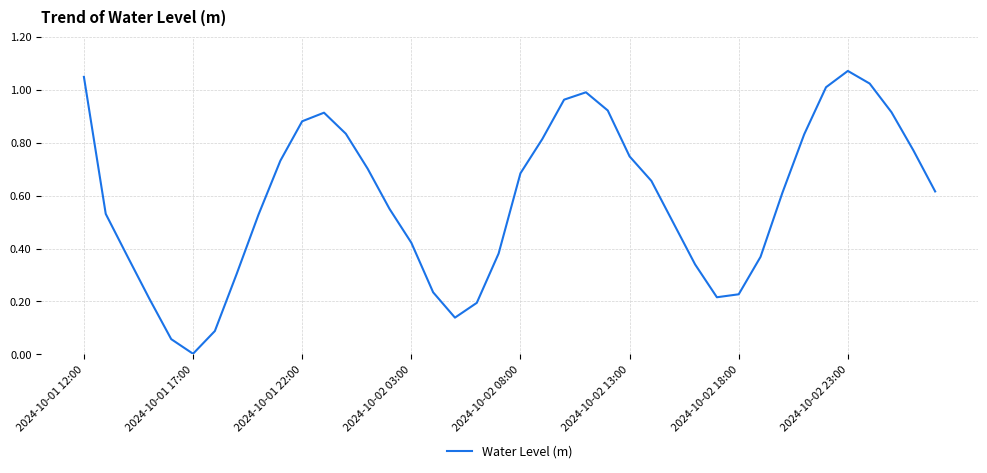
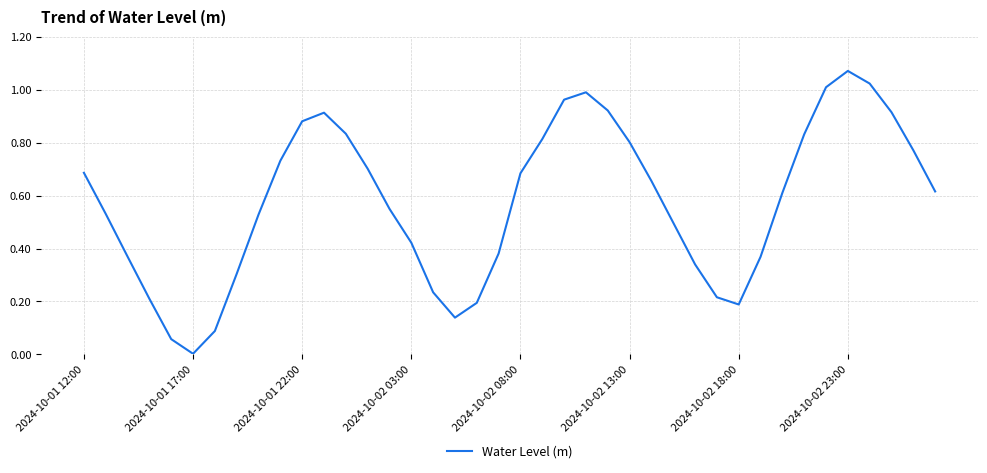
2024-10-01 12:00: 1.05 -> 0.69
2024-10-02 13:00: 0.75 -> 0.80
2024-10-02 18:00: 0.23 -> 0.19
